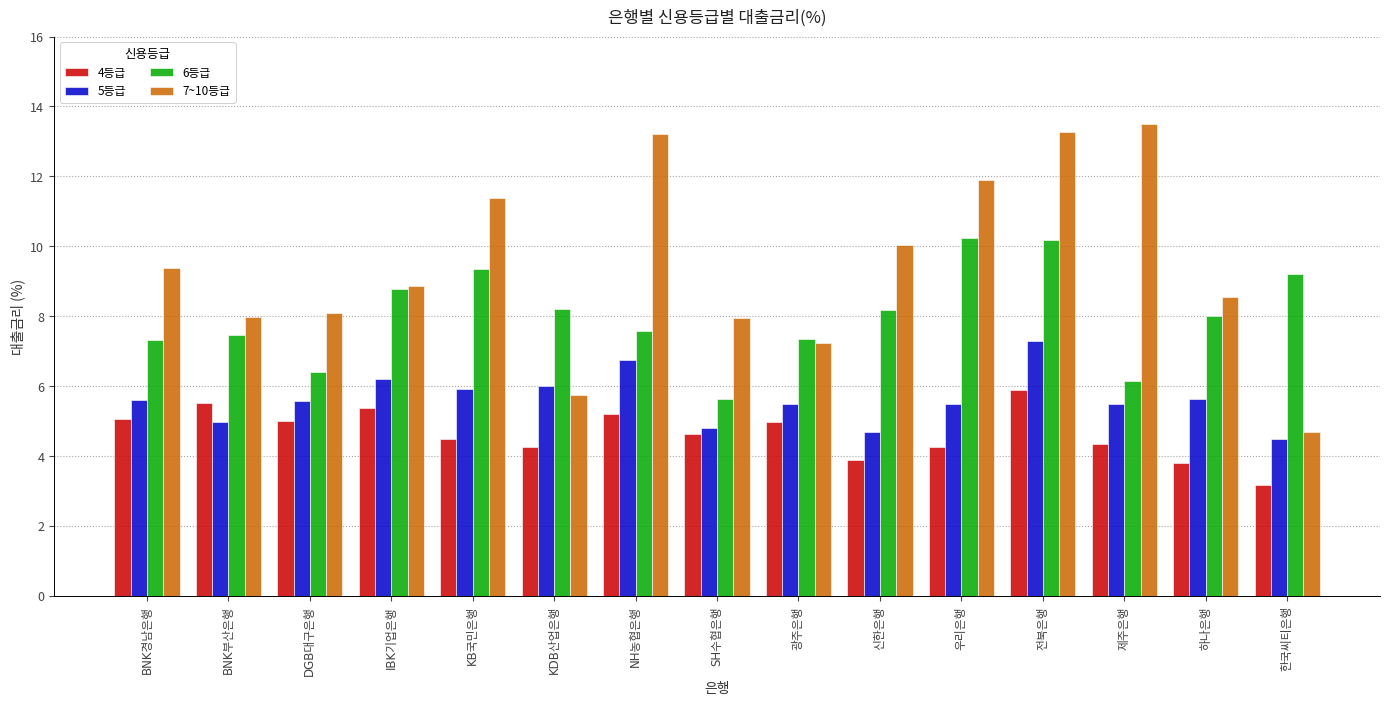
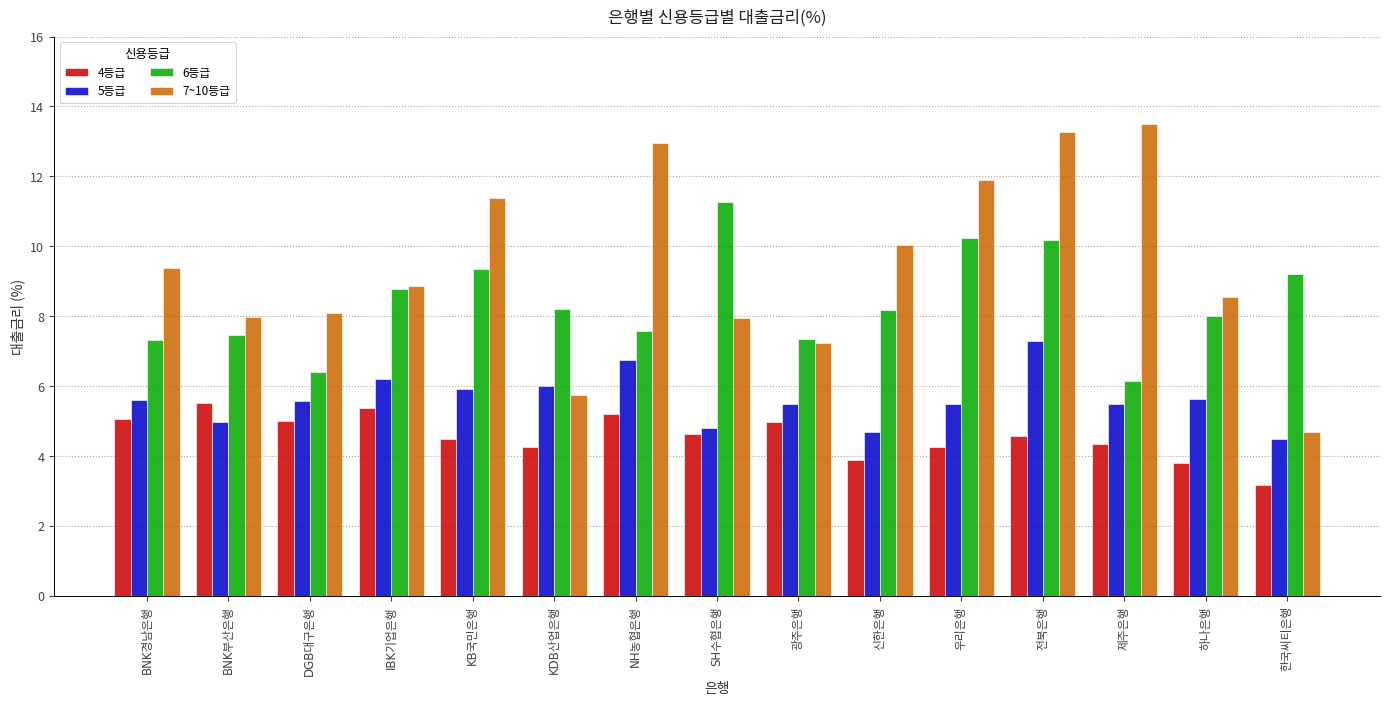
7~10등급, NH농협은행: 13.2 -> 13.0
6등급, SH수협은행: 5.6 -> 11.3
4등급, 전북은행: 5.9 -> 4.6
